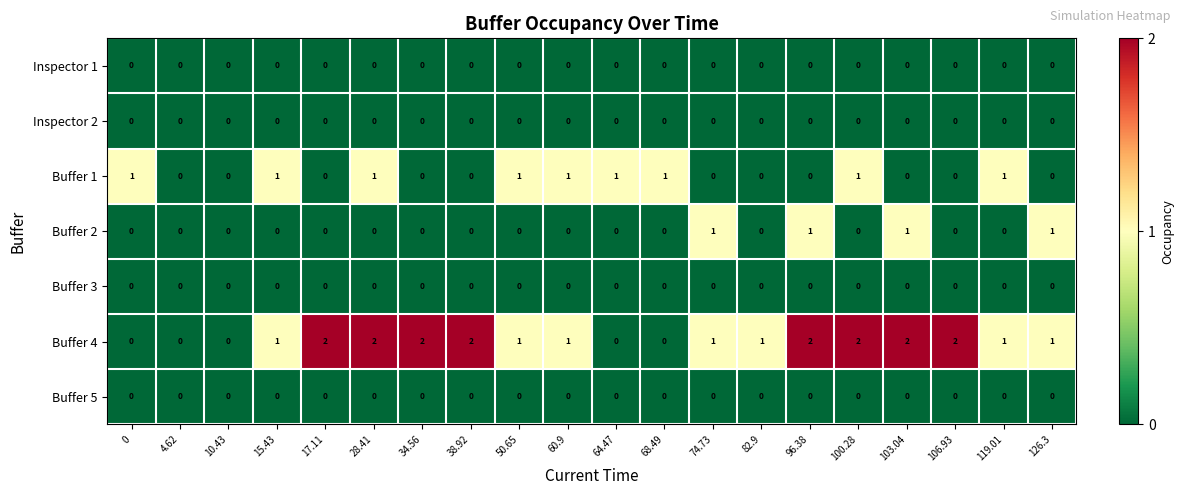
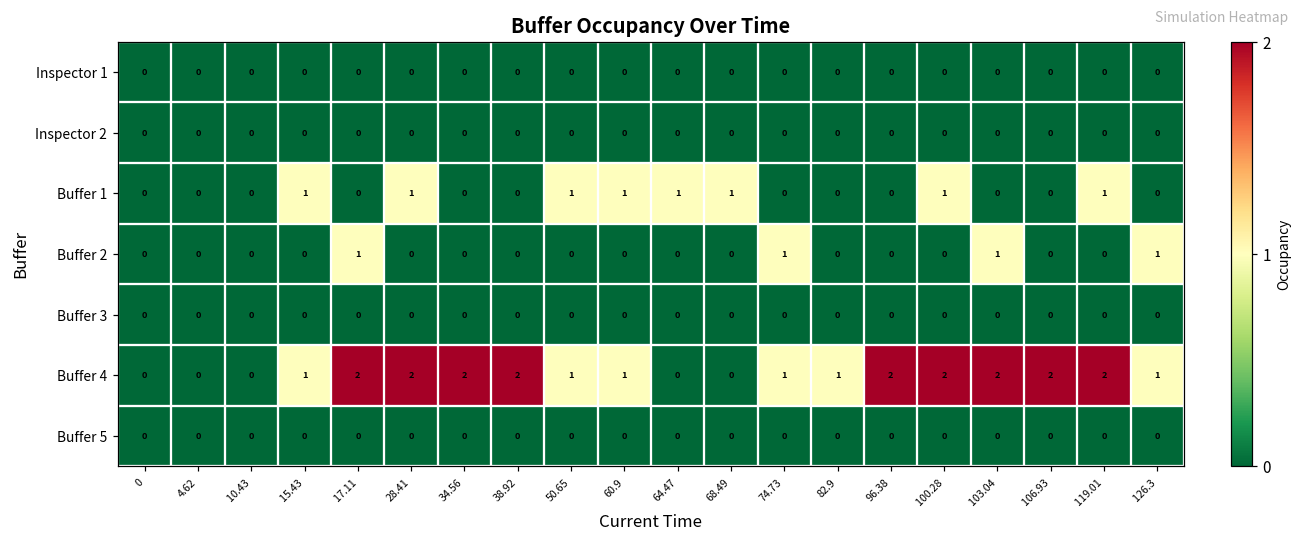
Buffer 1, 0: 1 -> 0
Buffer 2, 17.11: 0 -> 1
Buffer 2, 96.38: 1 -> 0
Buffer 4, 119.01: 1 -> 2
